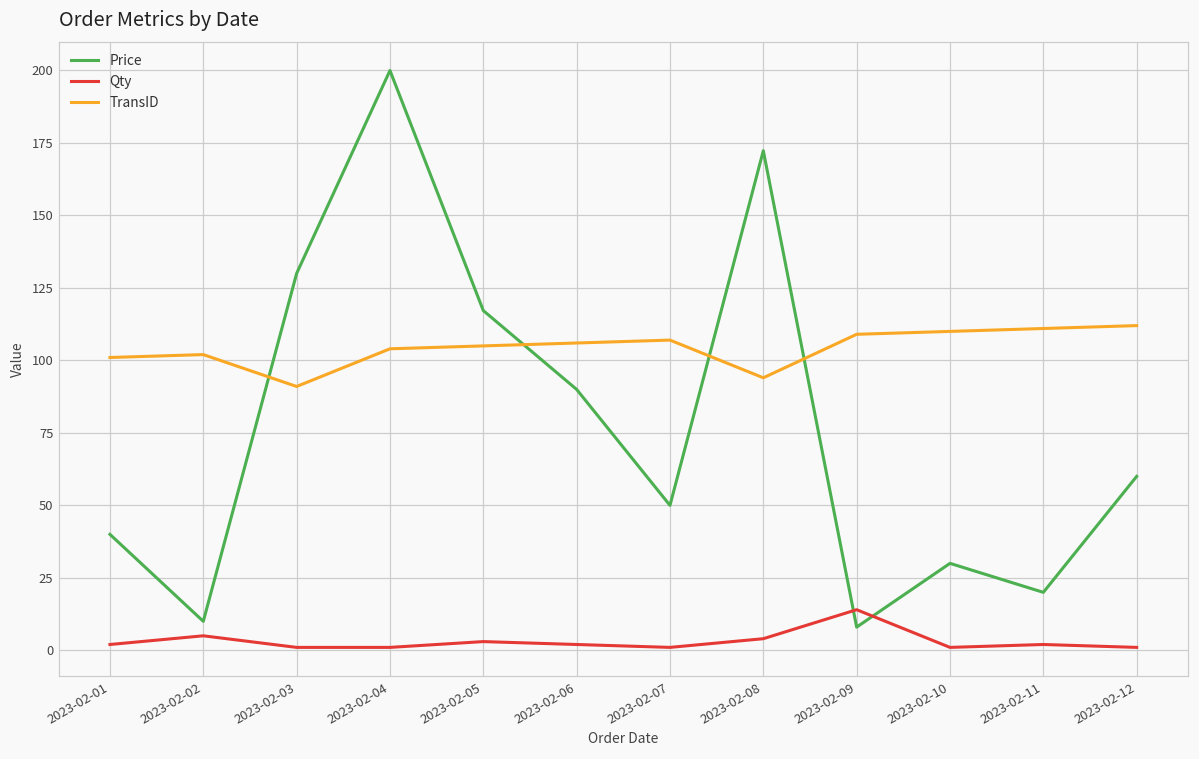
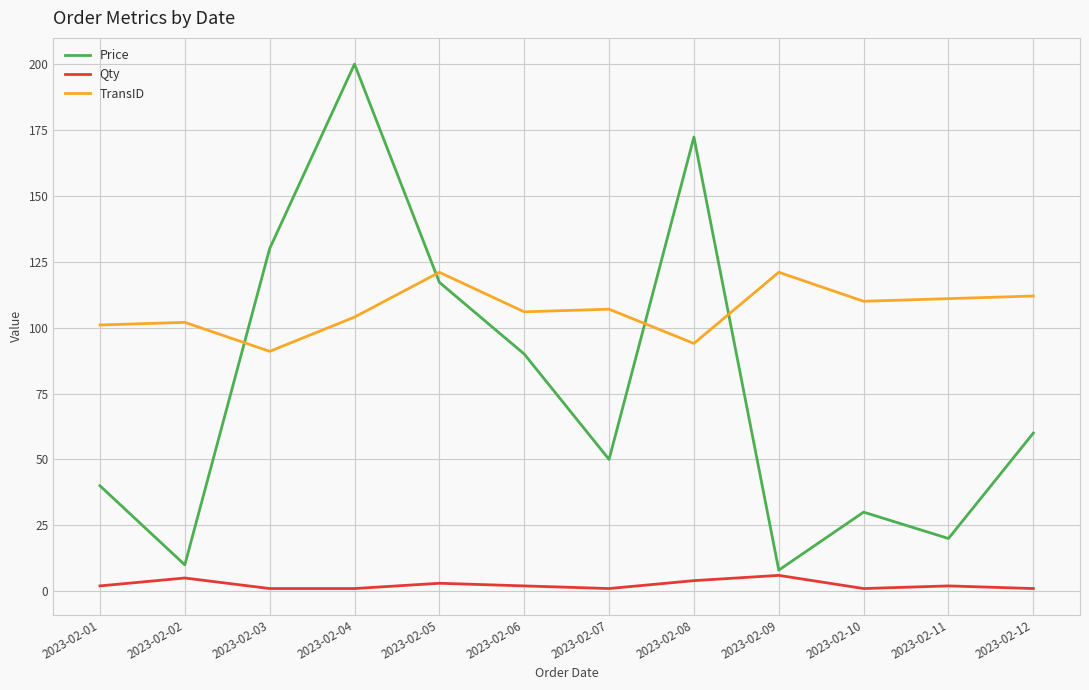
TransID, 2023-02-05: 105 -> 121
Qty, 2023-02-09: 14 -> 6
TransID, 2023-02-09: 109 -> 121
